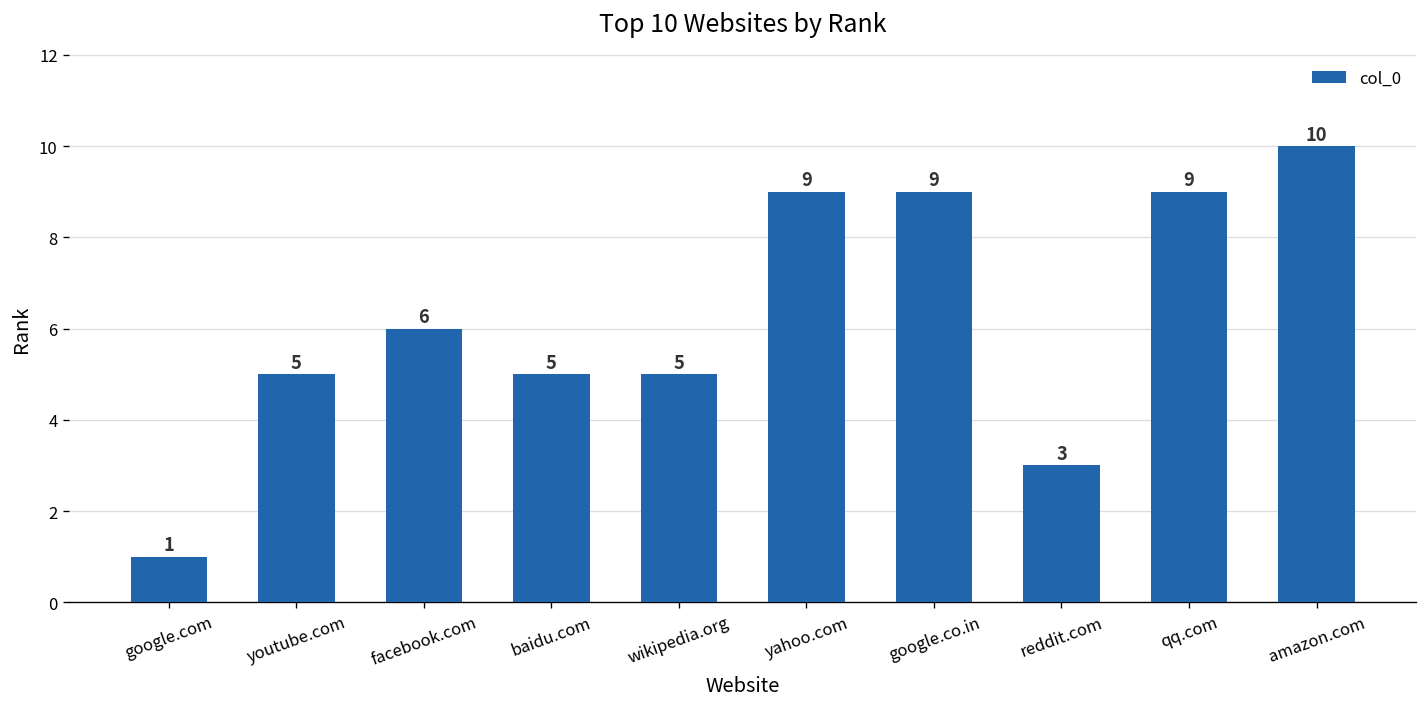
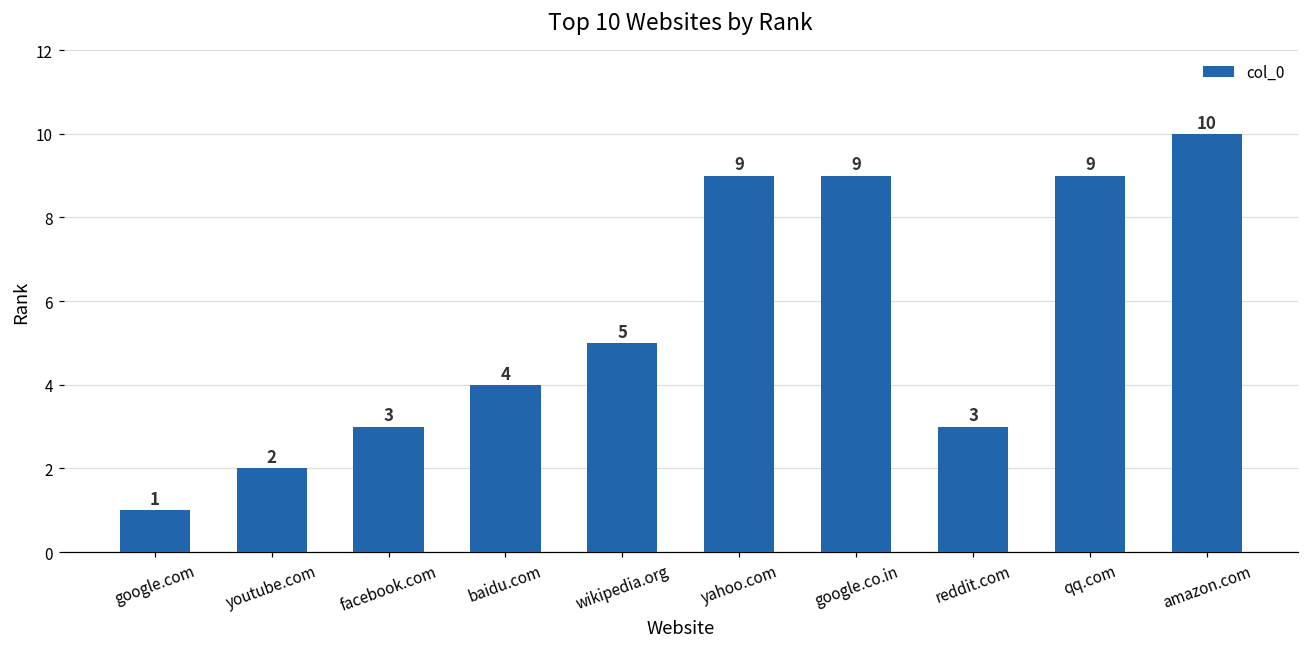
youtube.com: 5 -> 2
facebook.com: 6 -> 3
baidu.com: 5 -> 4
